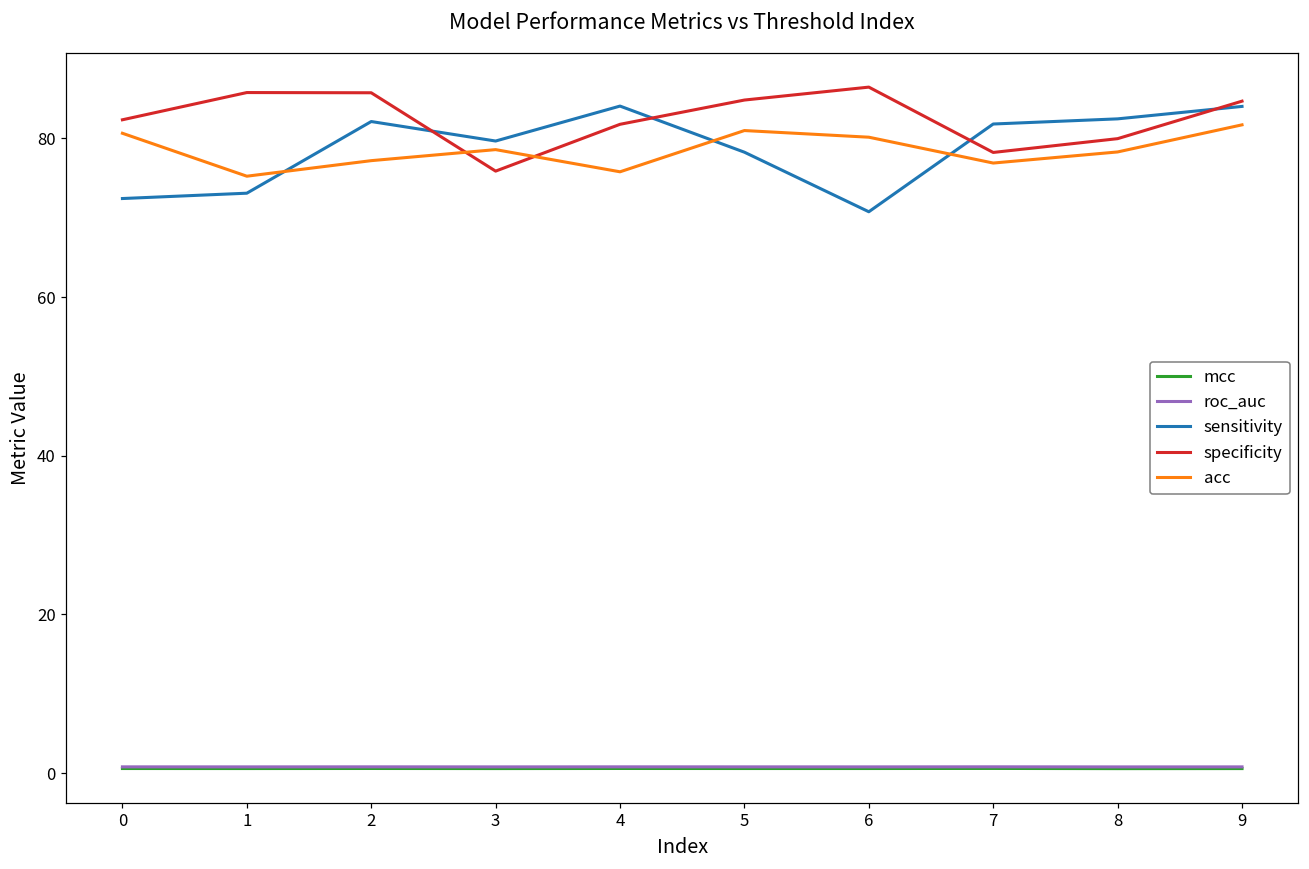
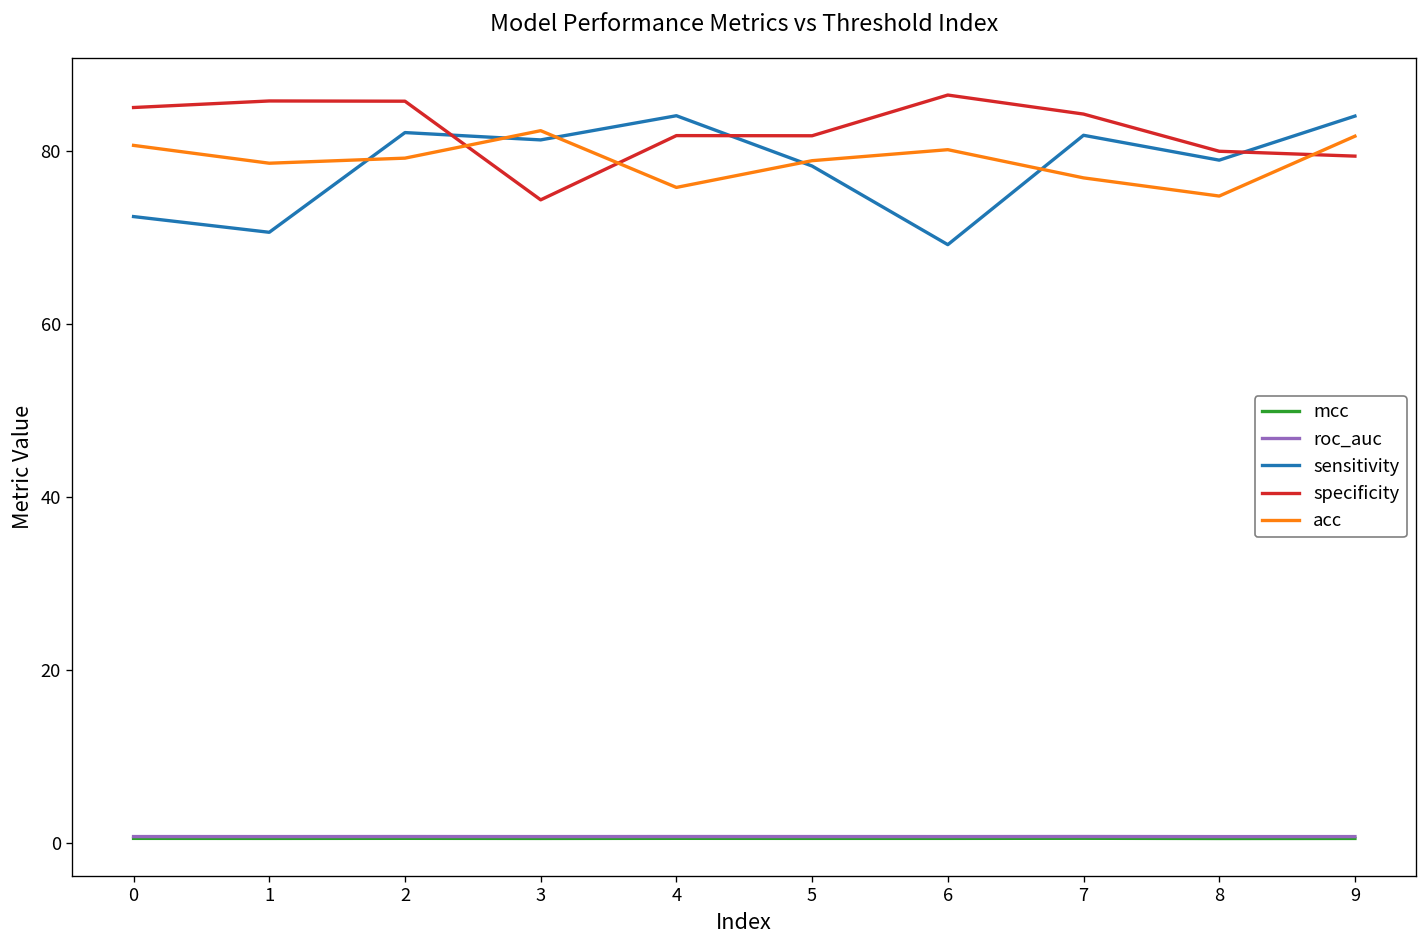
specificity, 0: 82 -> 85
sensitivity, 1: 73 -> 71
acc, 1: 75 -> 79
acc, 2: 77 -> 79
sensitivity, 3: 80 -> 81
specificity, 3: 76 -> 74
acc, 3: 79 -> 82
specificity, 5: 85 -> 82
acc, 5: 81 -> 79
sensitivity, 6: 71 -> 69
specificity, 7: 78 -> 84
sensitivity, 8: 82 -> 79
acc, 8: 78 -> 75
specificity, 9: 85 -> 79
